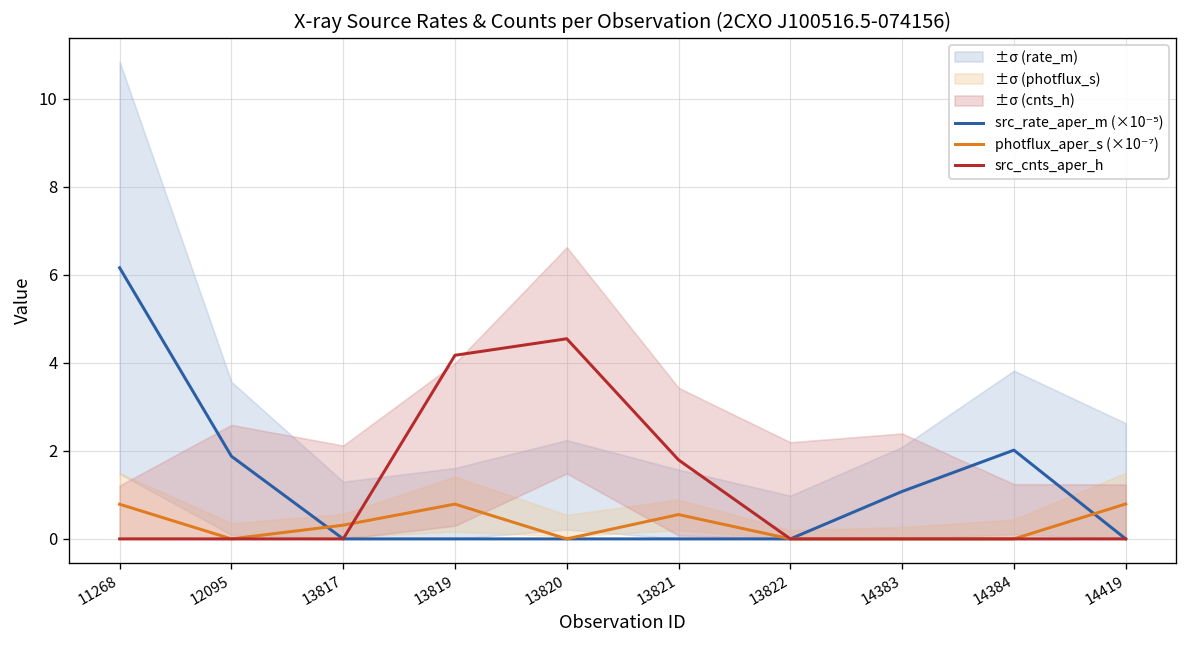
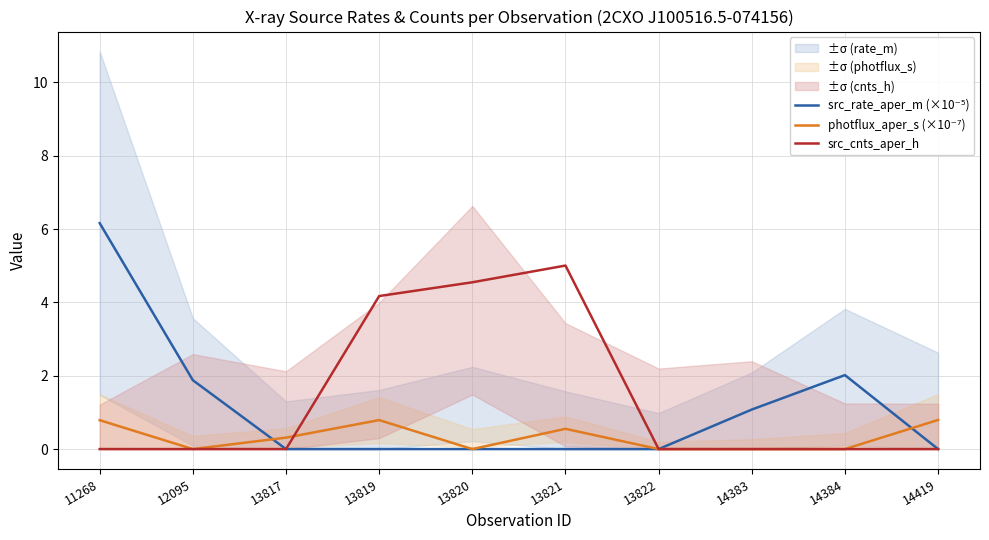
src_cnts_aper_h, 13821: 1.8 -> 5.0
